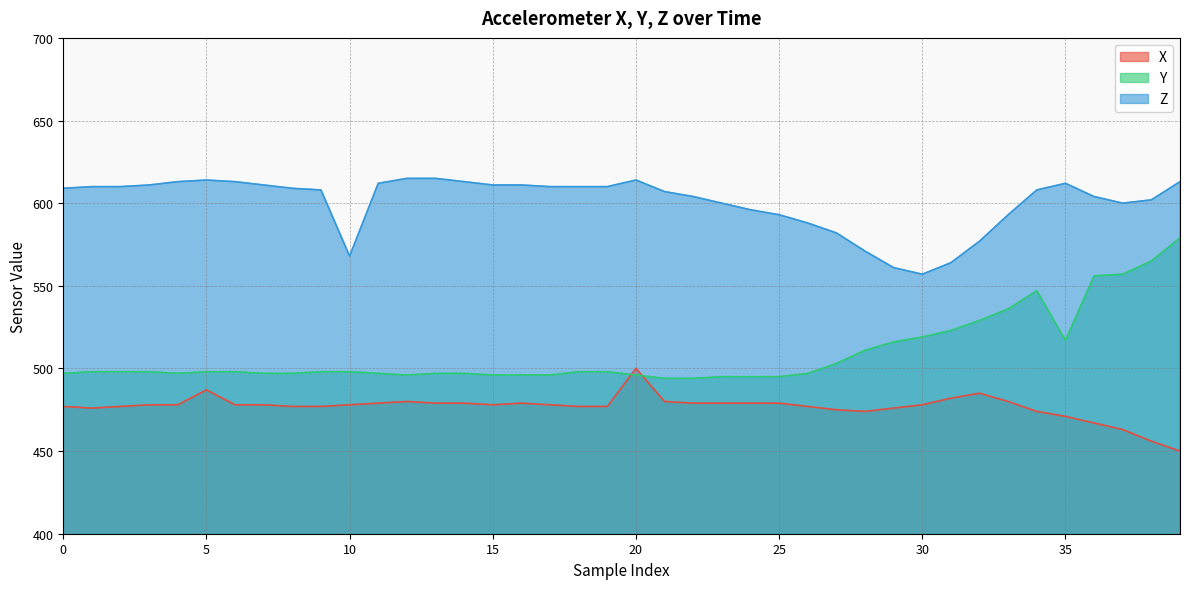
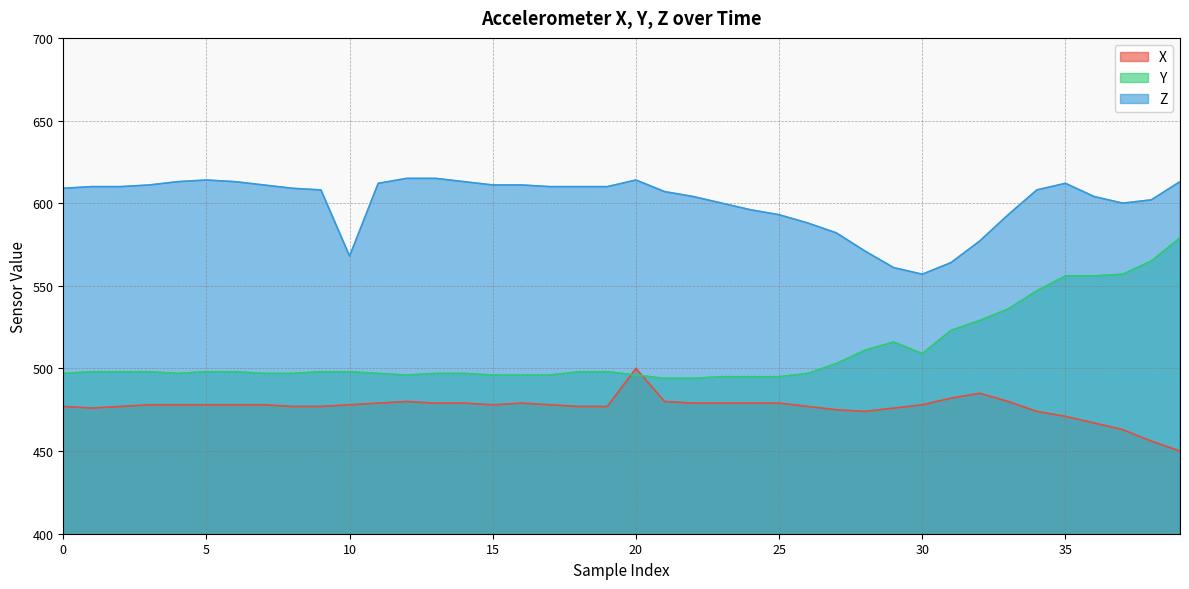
X, 5: 487 -> 478
Y, 30: 519 -> 509
Y, 35: 517 -> 556
